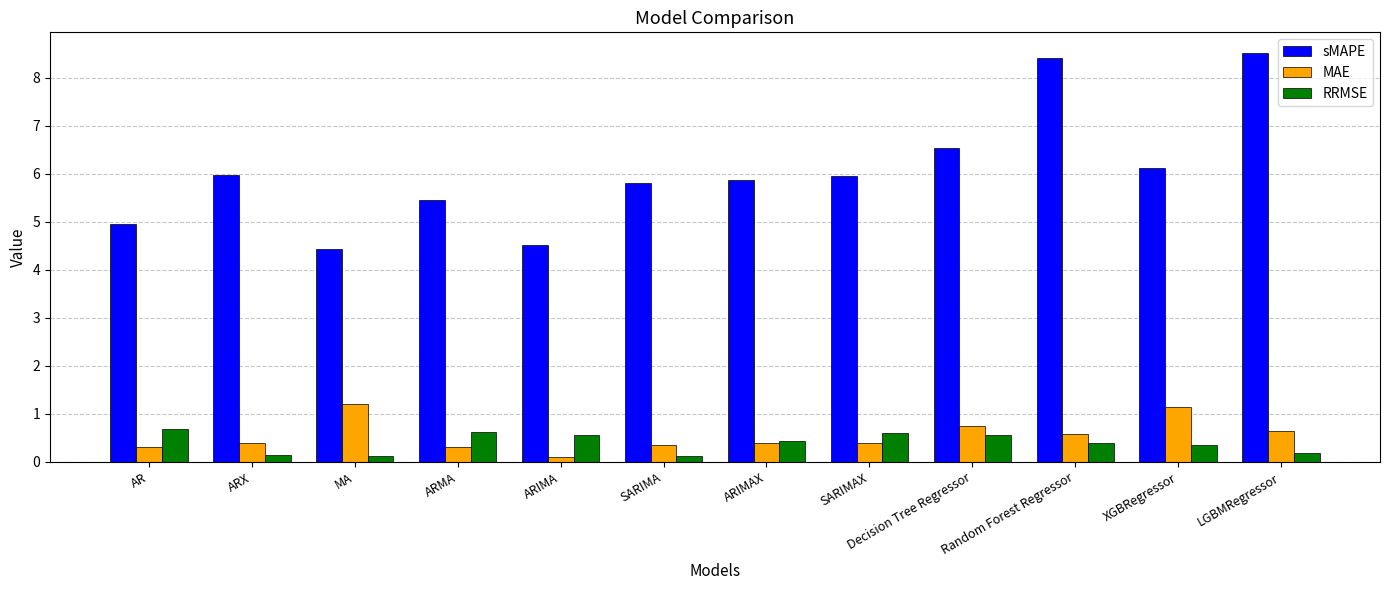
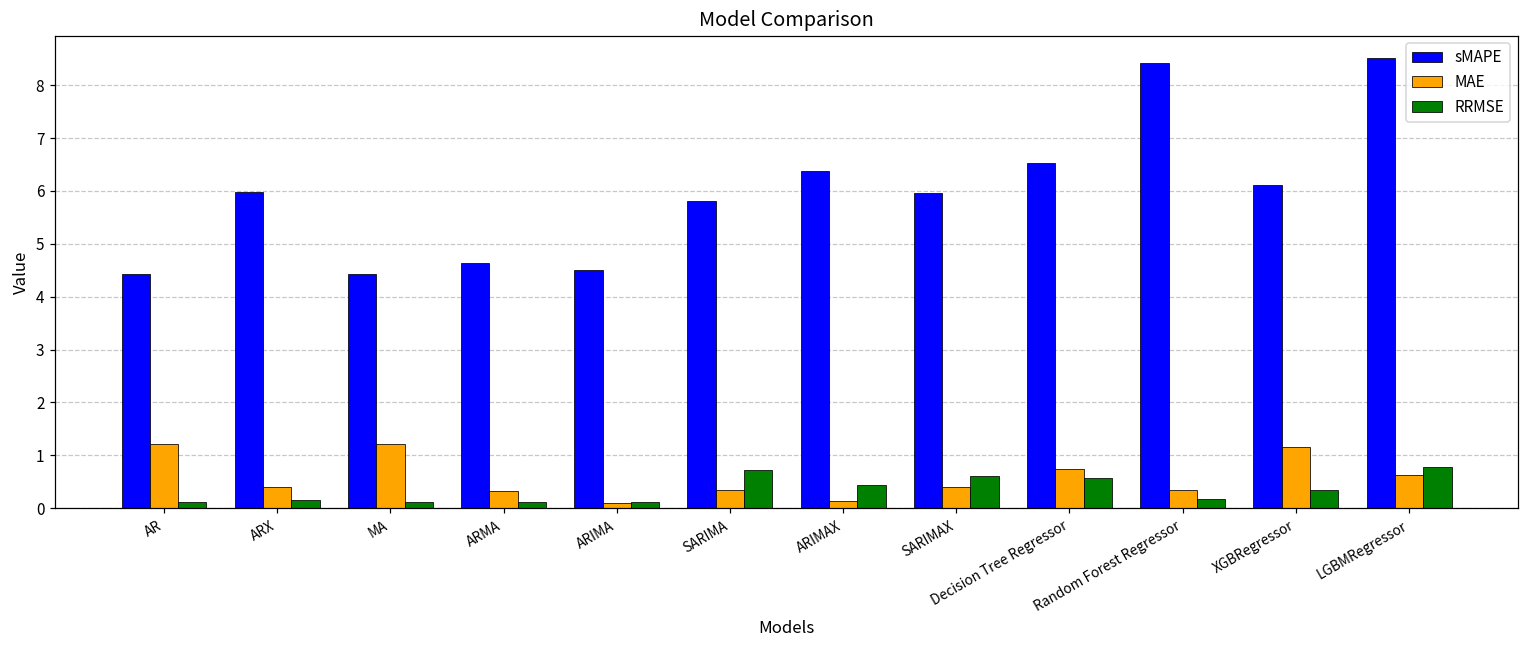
sMAPE, AR: 5.0 -> 4.4
MAE, AR: 0.3 -> 1.2
RRMSE, AR: 0.7 -> 0.1
sMAPE, ARMA: 5.5 -> 4.6
RRMSE, ARMA: 0.6 -> 0.1
RRMSE, ARIMA: 0.6 -> 0.1
RRMSE, SARIMA: 0.1 -> 0.7
sMAPE, ARIMAX: 5.9 -> 6.4
MAE, ARIMAX: 0.4 -> 0.1
MAE, Random Forest Regressor: 0.6 -> 0.3
RRMSE, Random Forest Regressor: 0.4 -> 0.2
RRMSE, LGBMRegressor: 0.2 -> 0.8
